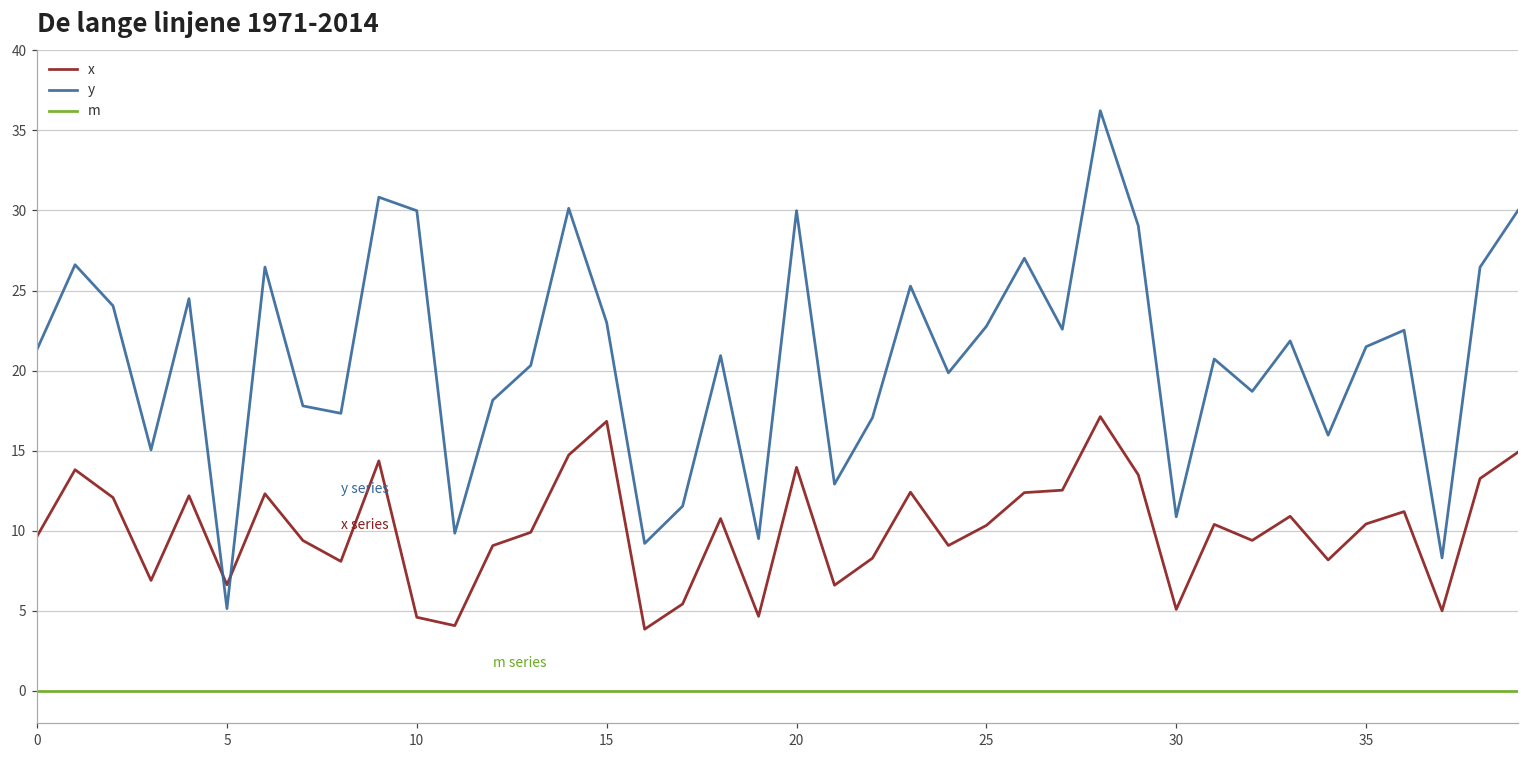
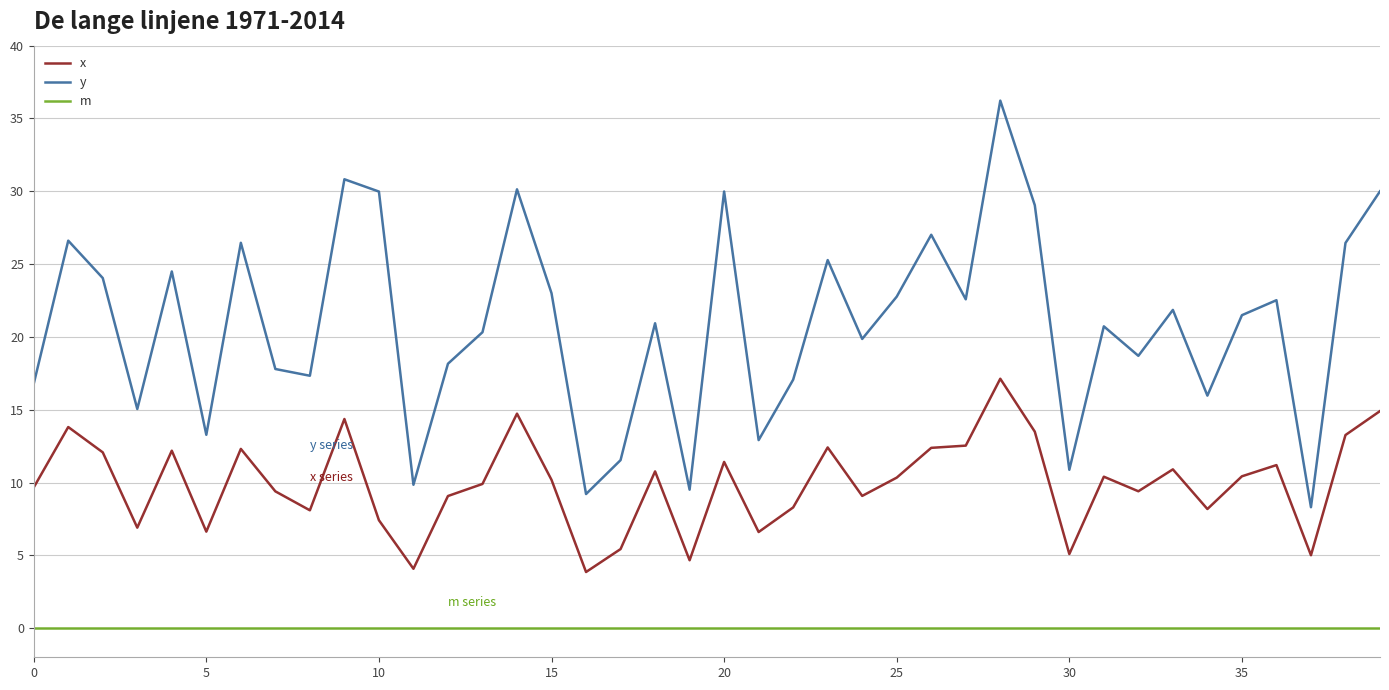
y, 0: 21.3 -> 16.8
y, 5: 5.1 -> 13.3
x, 10: 4.6 -> 7.4
x, 15: 16.8 -> 10.2
x, 20: 14.0 -> 11.4
